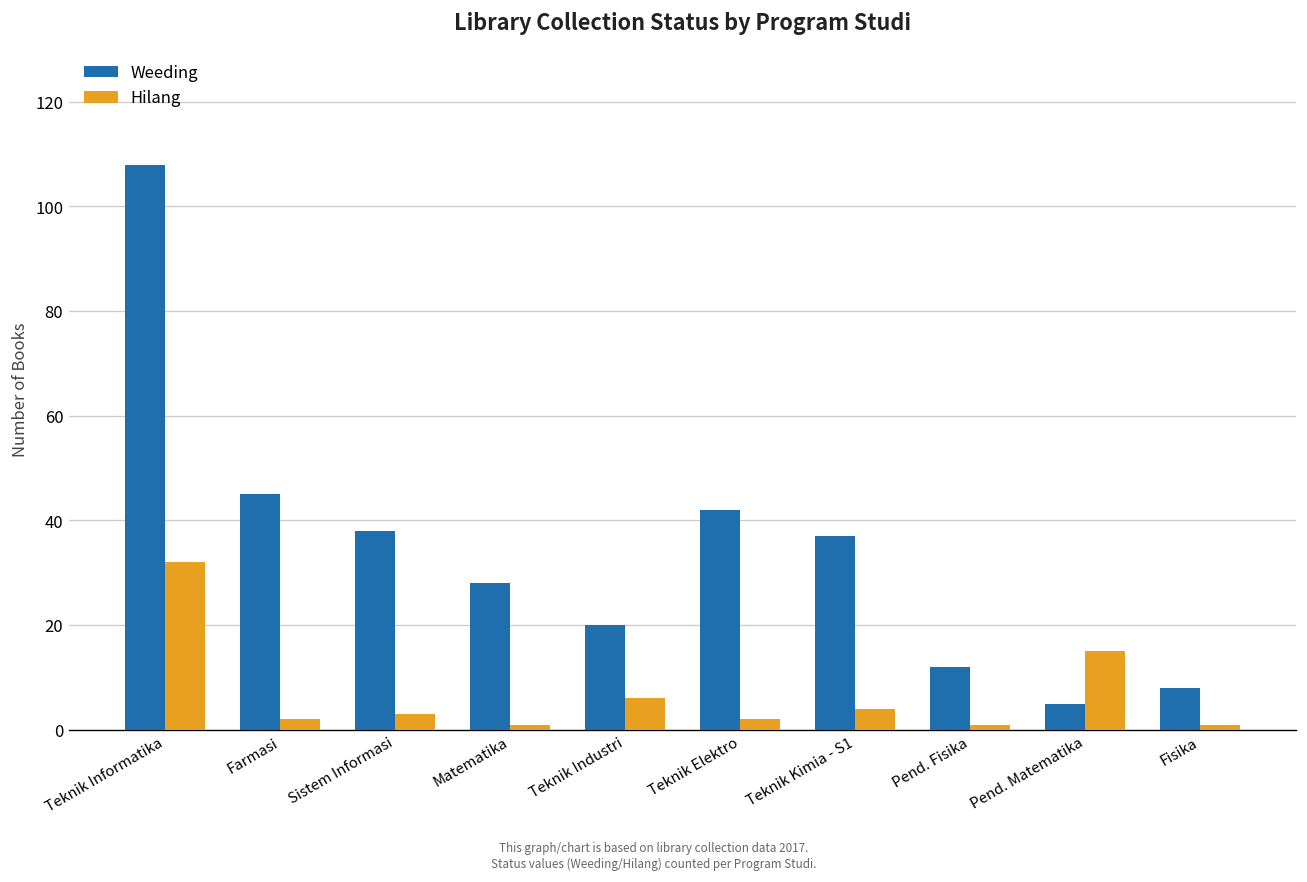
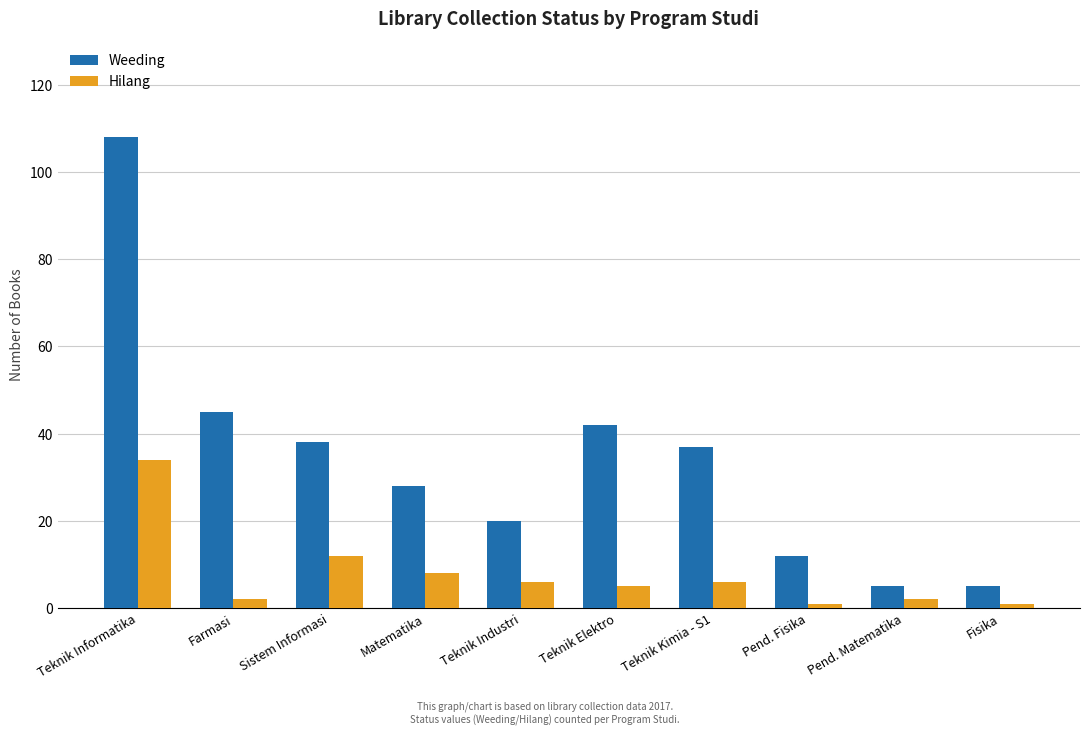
Hilang, Teknik Informatika: 32 -> 34
Hilang, Sistem Informasi: 3 -> 12
Hilang, Matematika: 1 -> 8
Hilang, Teknik Elektro: 2 -> 5
Hilang, Teknik Kimia - S1: 4 -> 6
Hilang, Pend. Matematika: 15 -> 2
Weeding, Fisika: 8 -> 5
